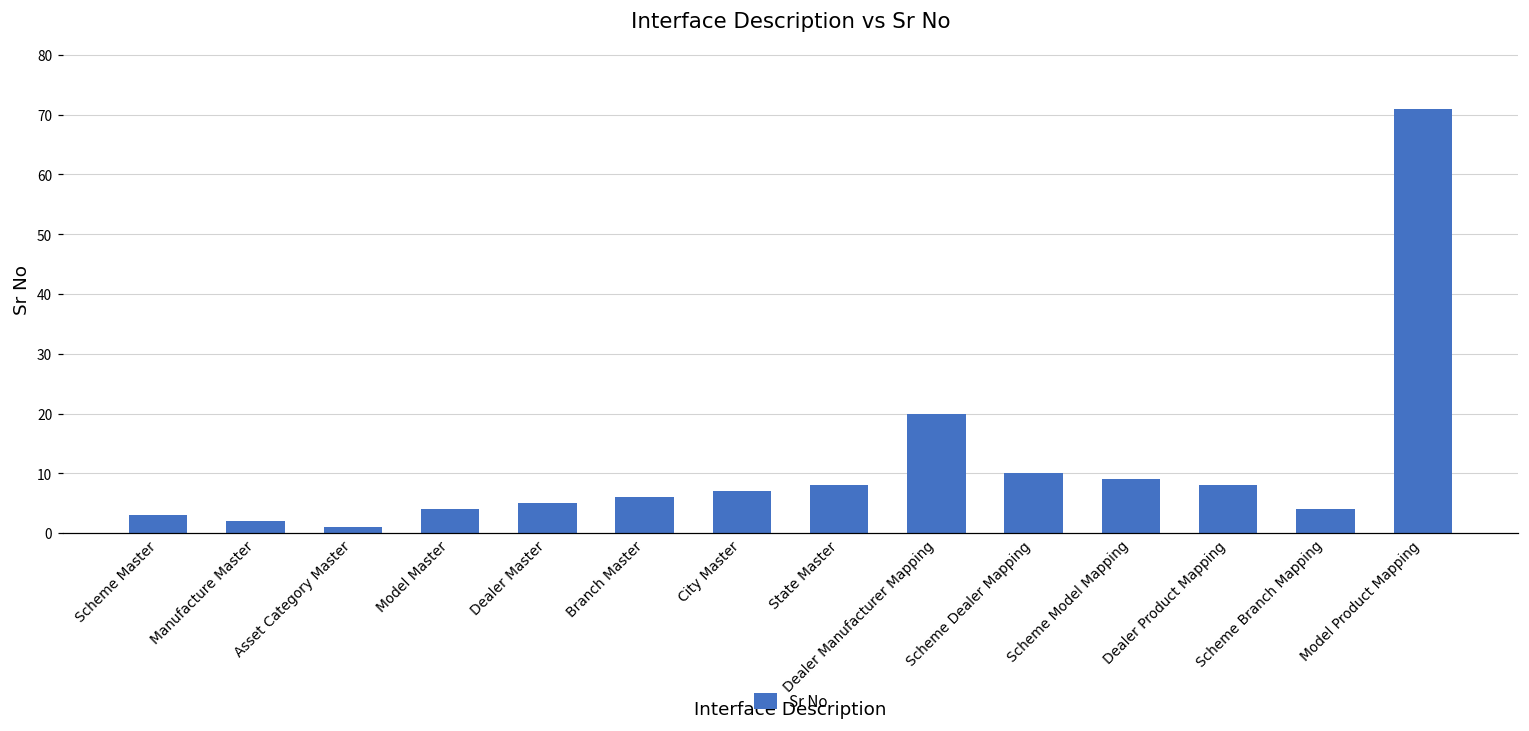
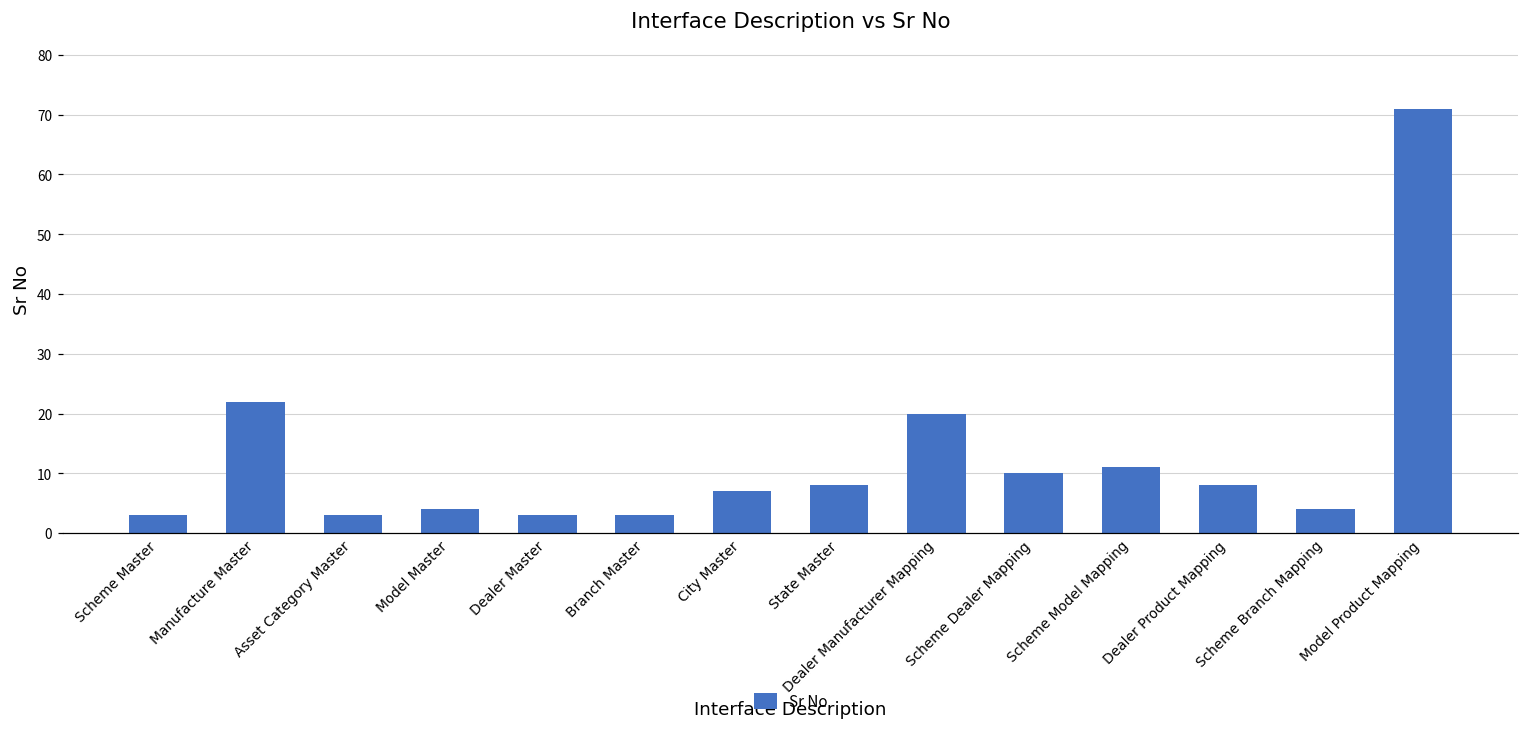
Manufacture Master: 2 -> 22
Asset Category Master: 1 -> 3
Dealer Master: 5 -> 3
Branch Master: 6 -> 3
Scheme Model Mapping: 9 -> 11
